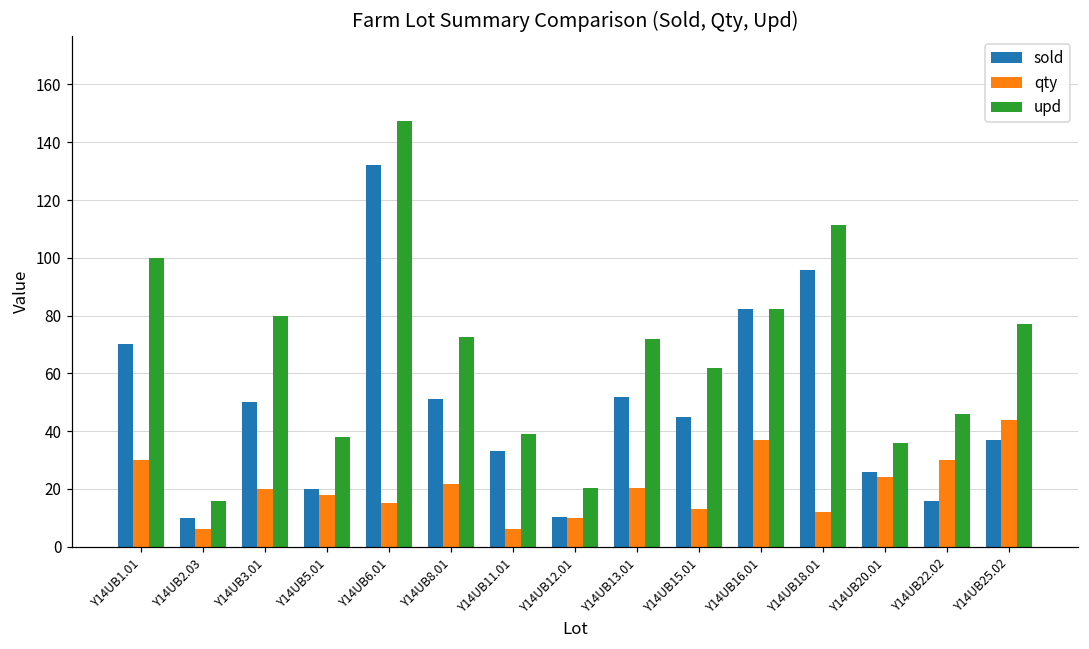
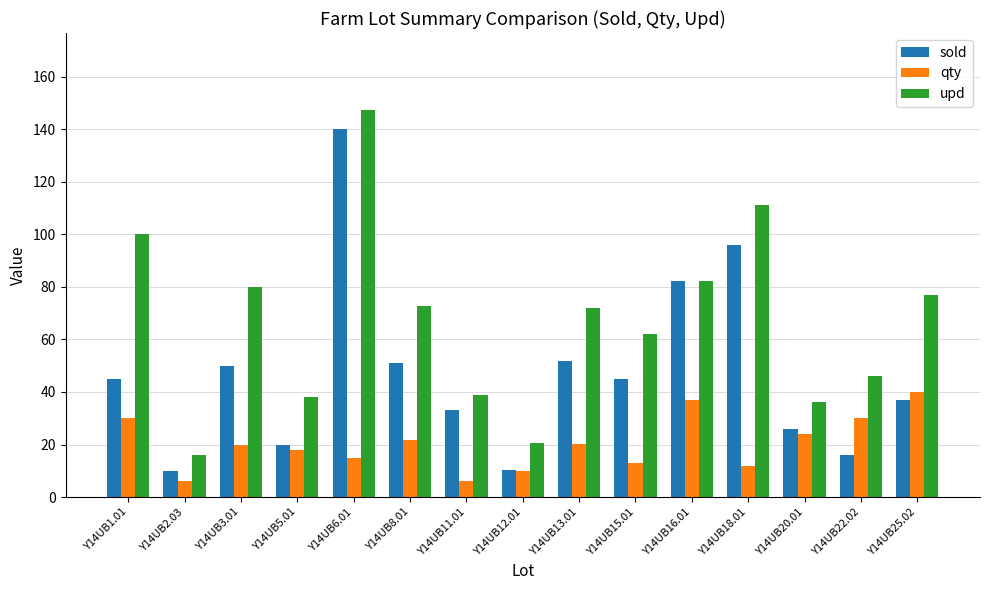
sold, Y14UB1.01: 70 -> 45
sold, Y14UB6.01: 132 -> 140
qty, Y14UB25.02: 44 -> 40
